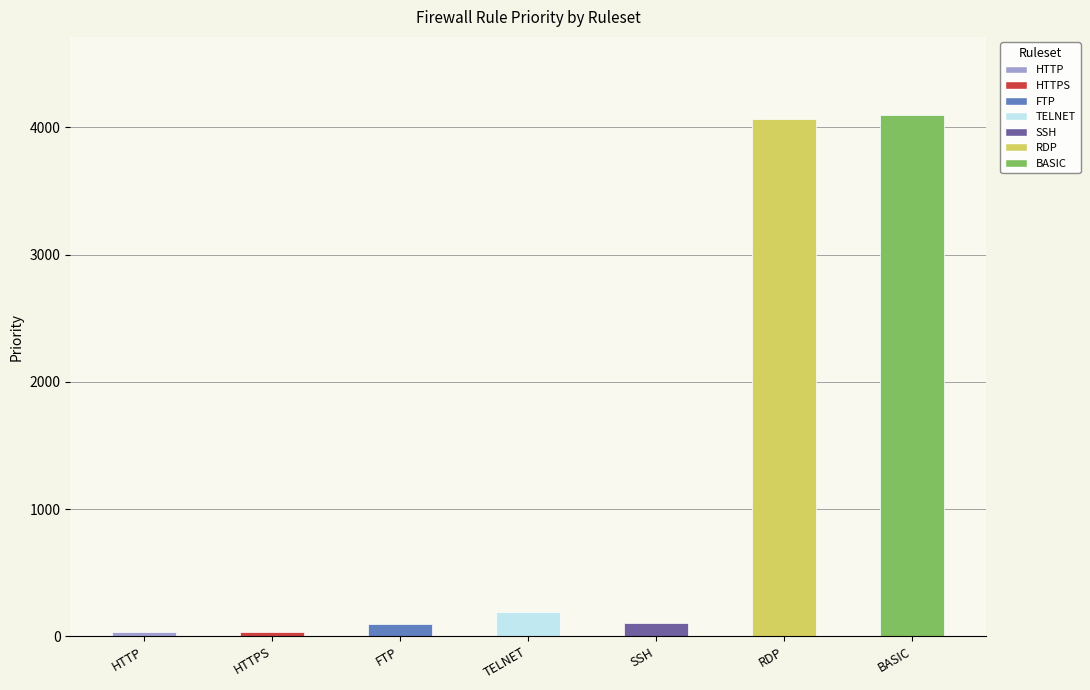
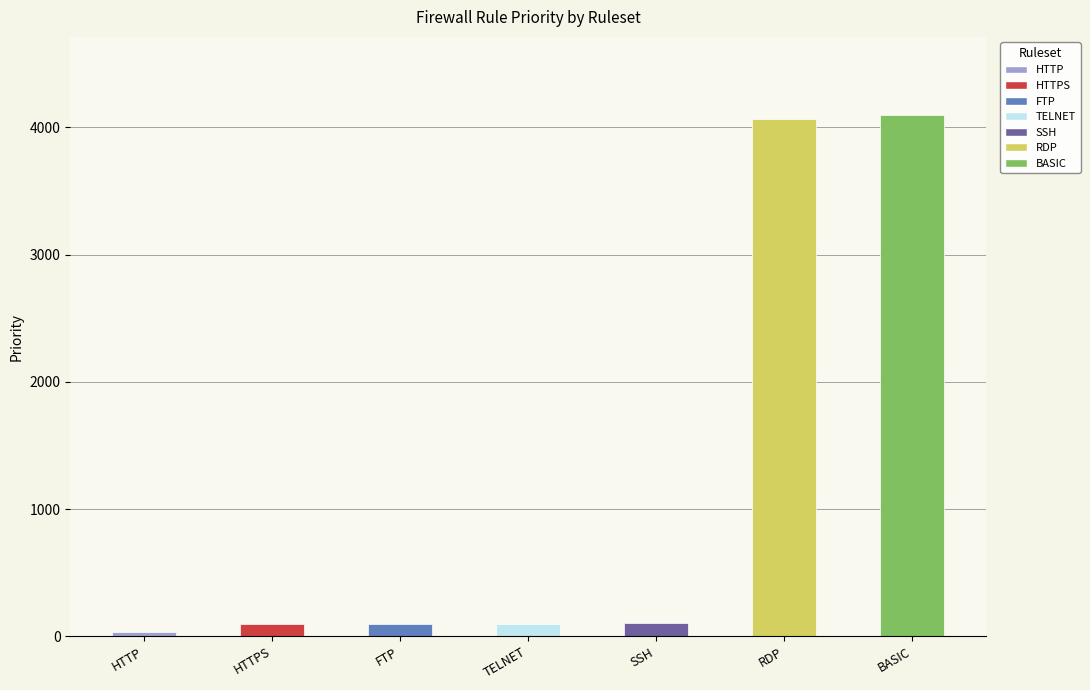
HTTPS: 30 -> 100
TELNET: 190 -> 100
